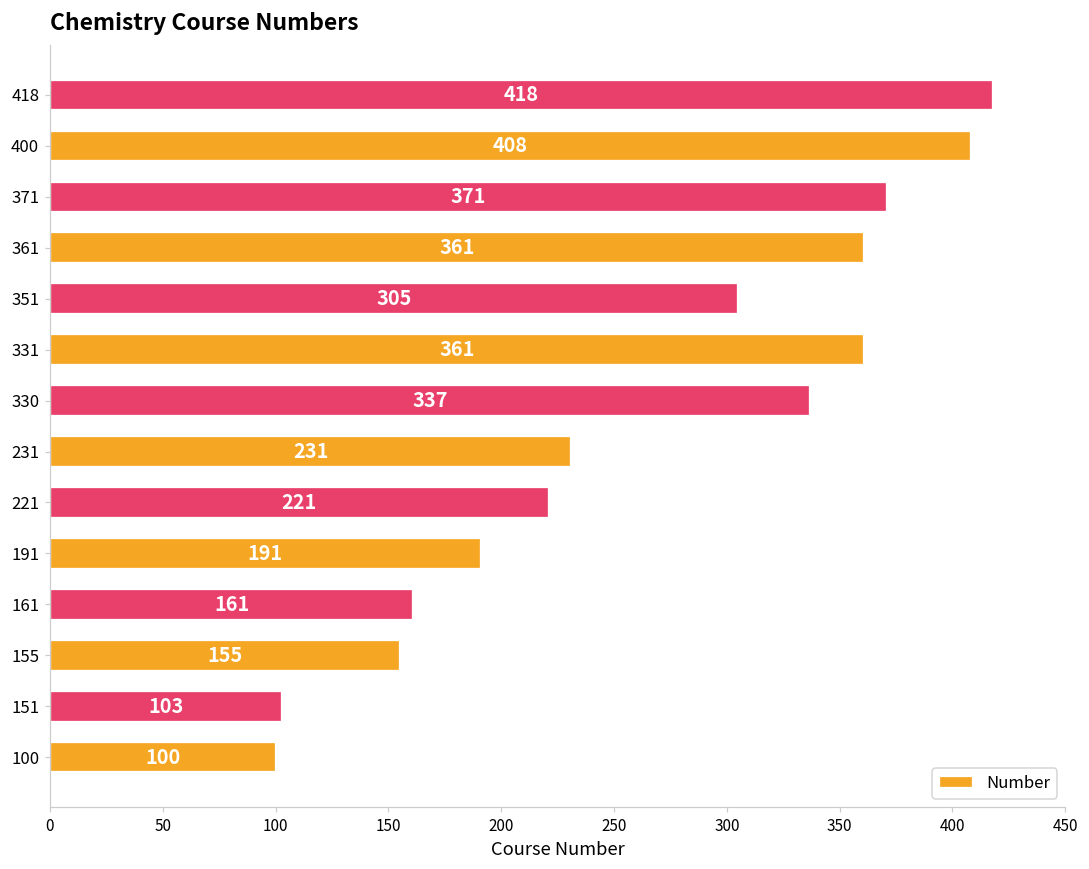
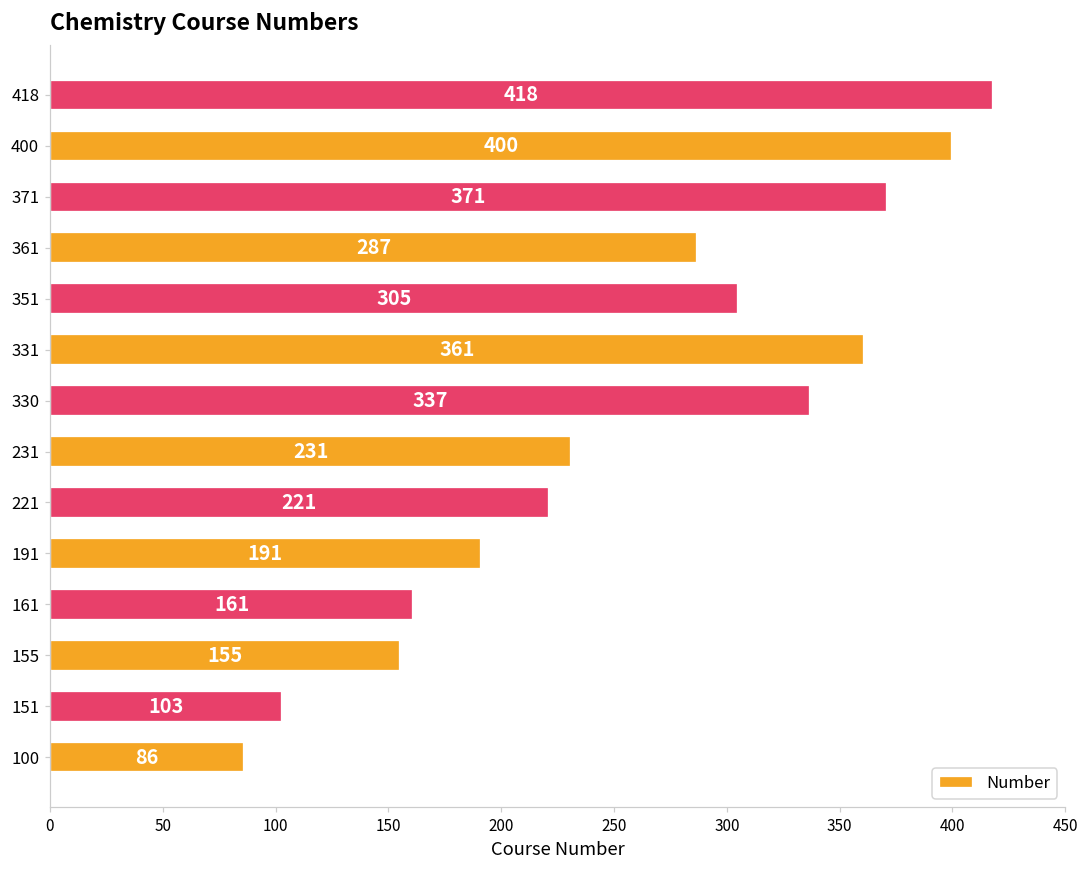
400: 408 -> 400
361: 361 -> 287
100: 100 -> 86
